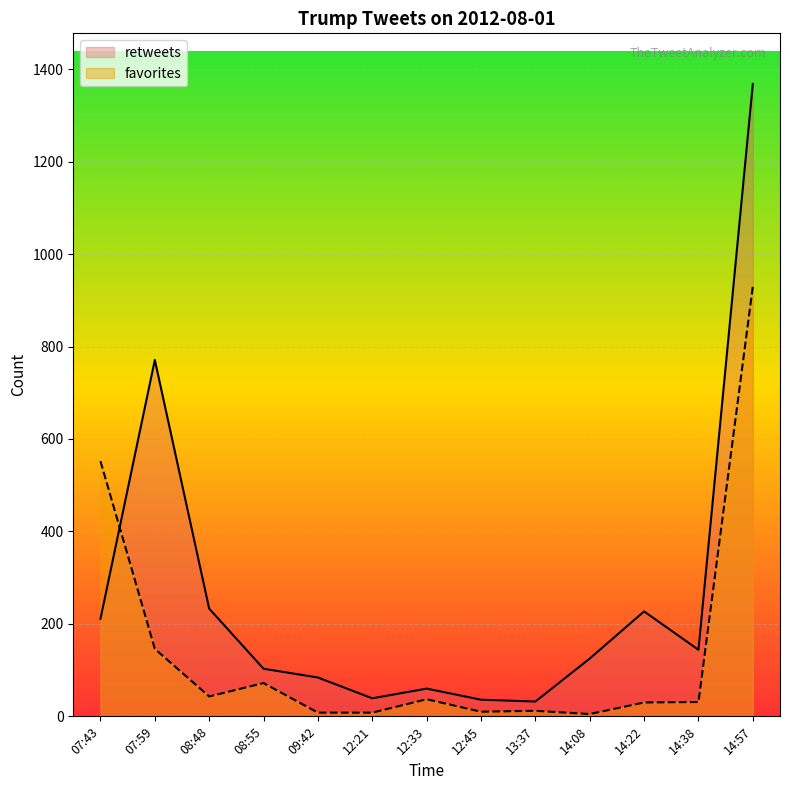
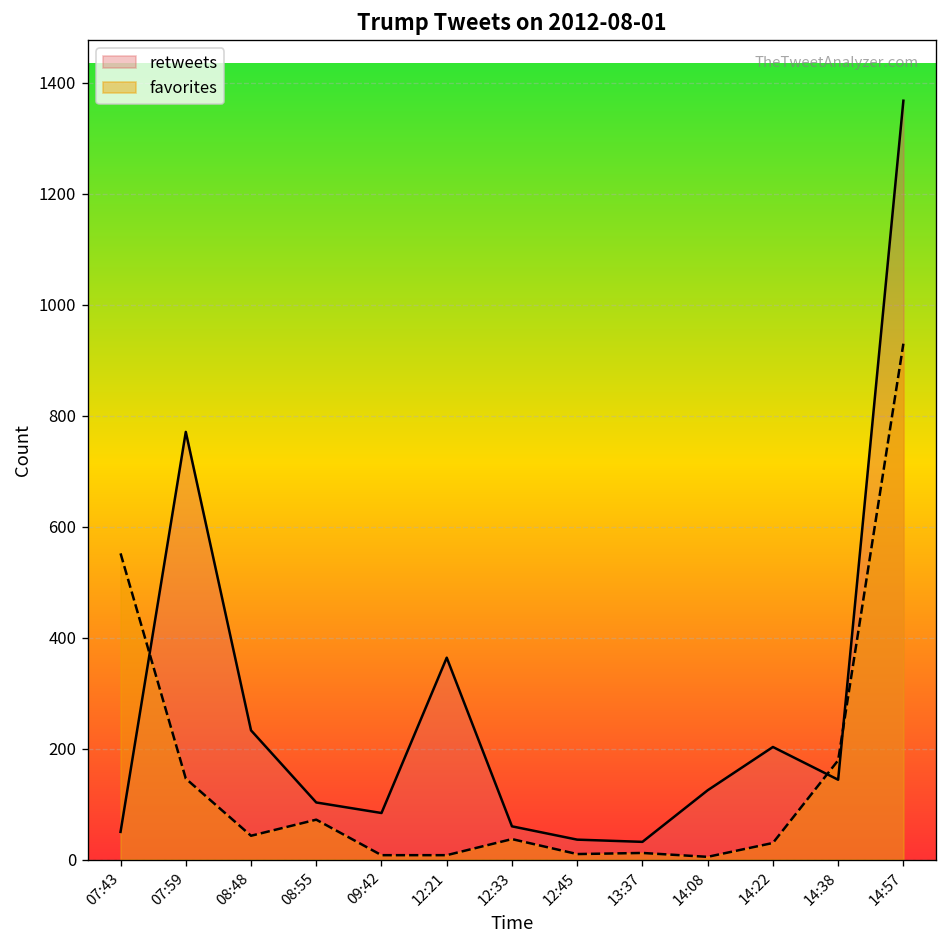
retweets, 07:43: 210 -> 50
retweets, 12:21: 40 -> 360
retweets, 14:22: 230 -> 200
favorites, 14:38: 30 -> 180
